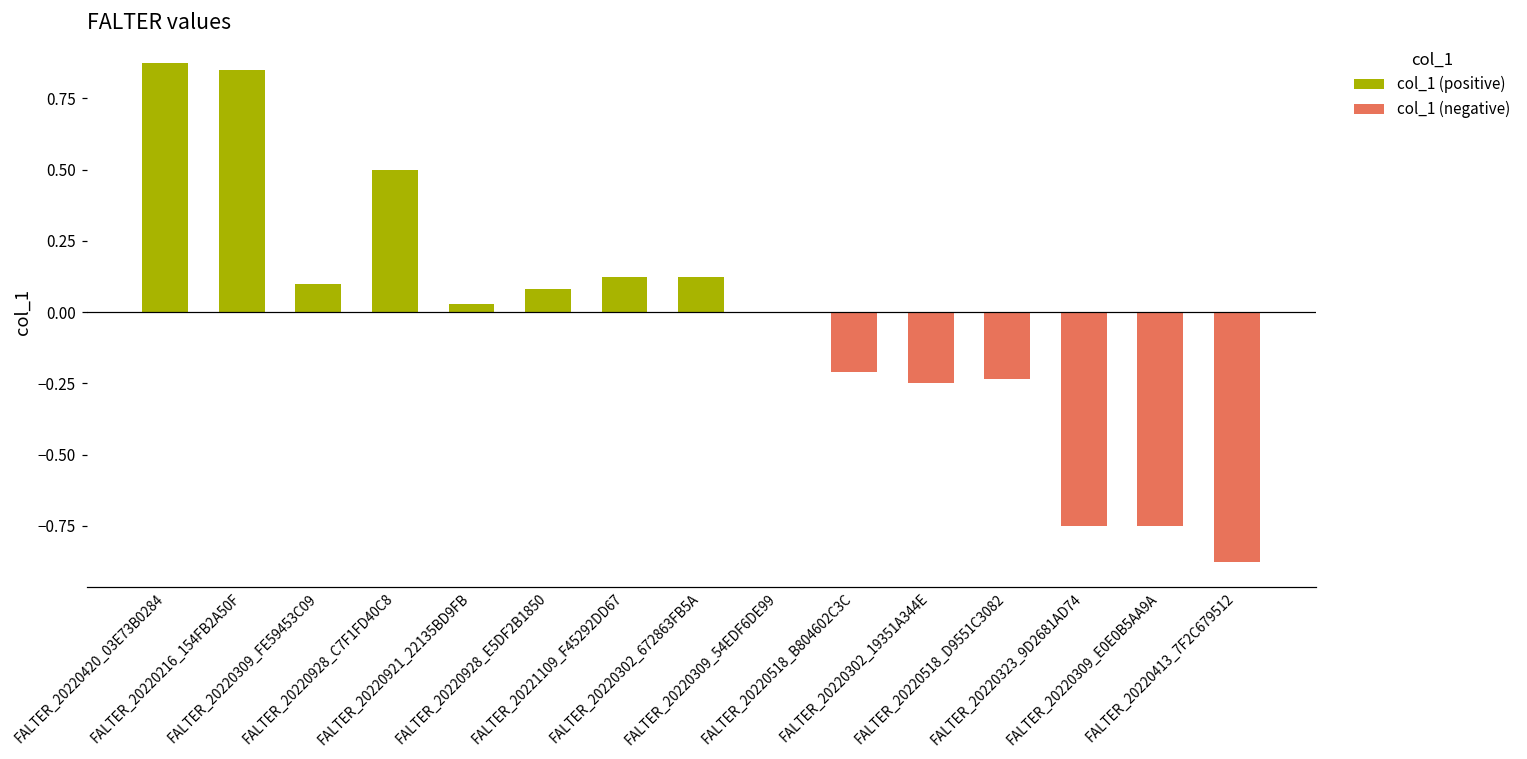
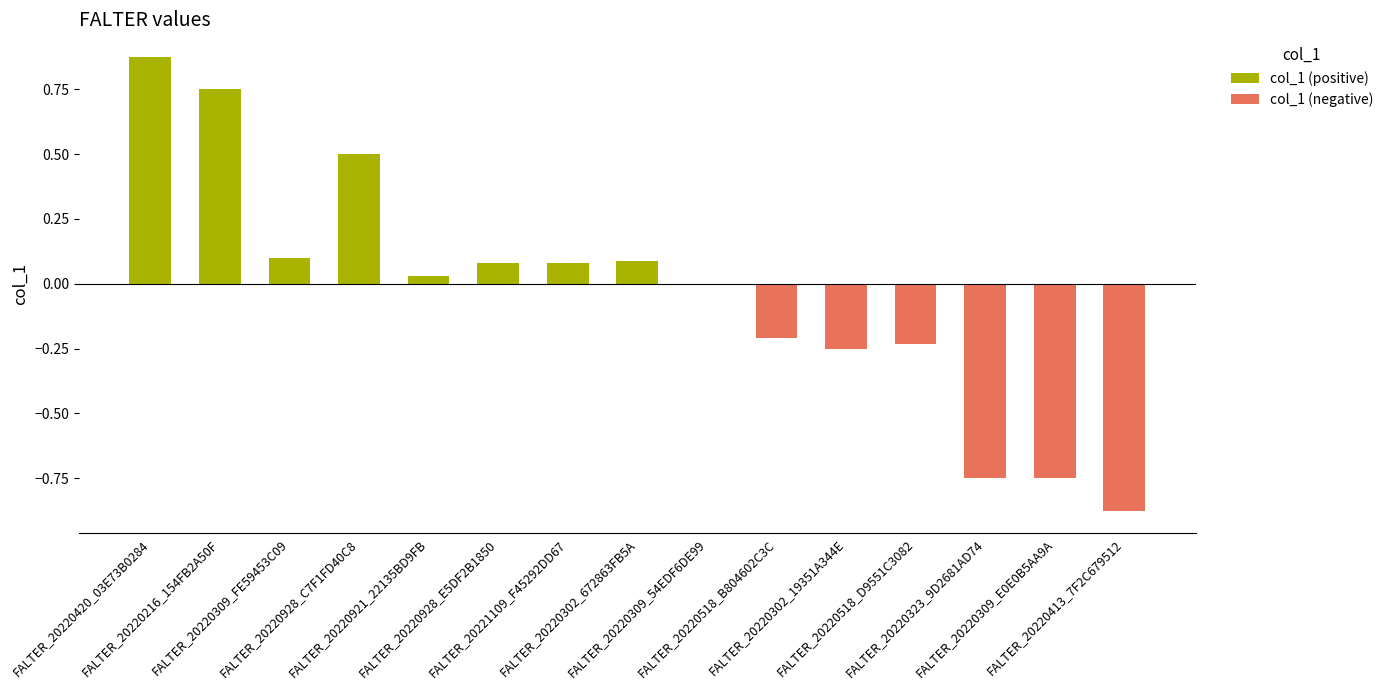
FALTER_20220216_154FB2A50F: 0.85 -> 0.75
FALTER_20221109_F45292DD67: 0.13 -> 0.08
FALTER_20220302_672863FB5A: 0.13 -> 0.09
